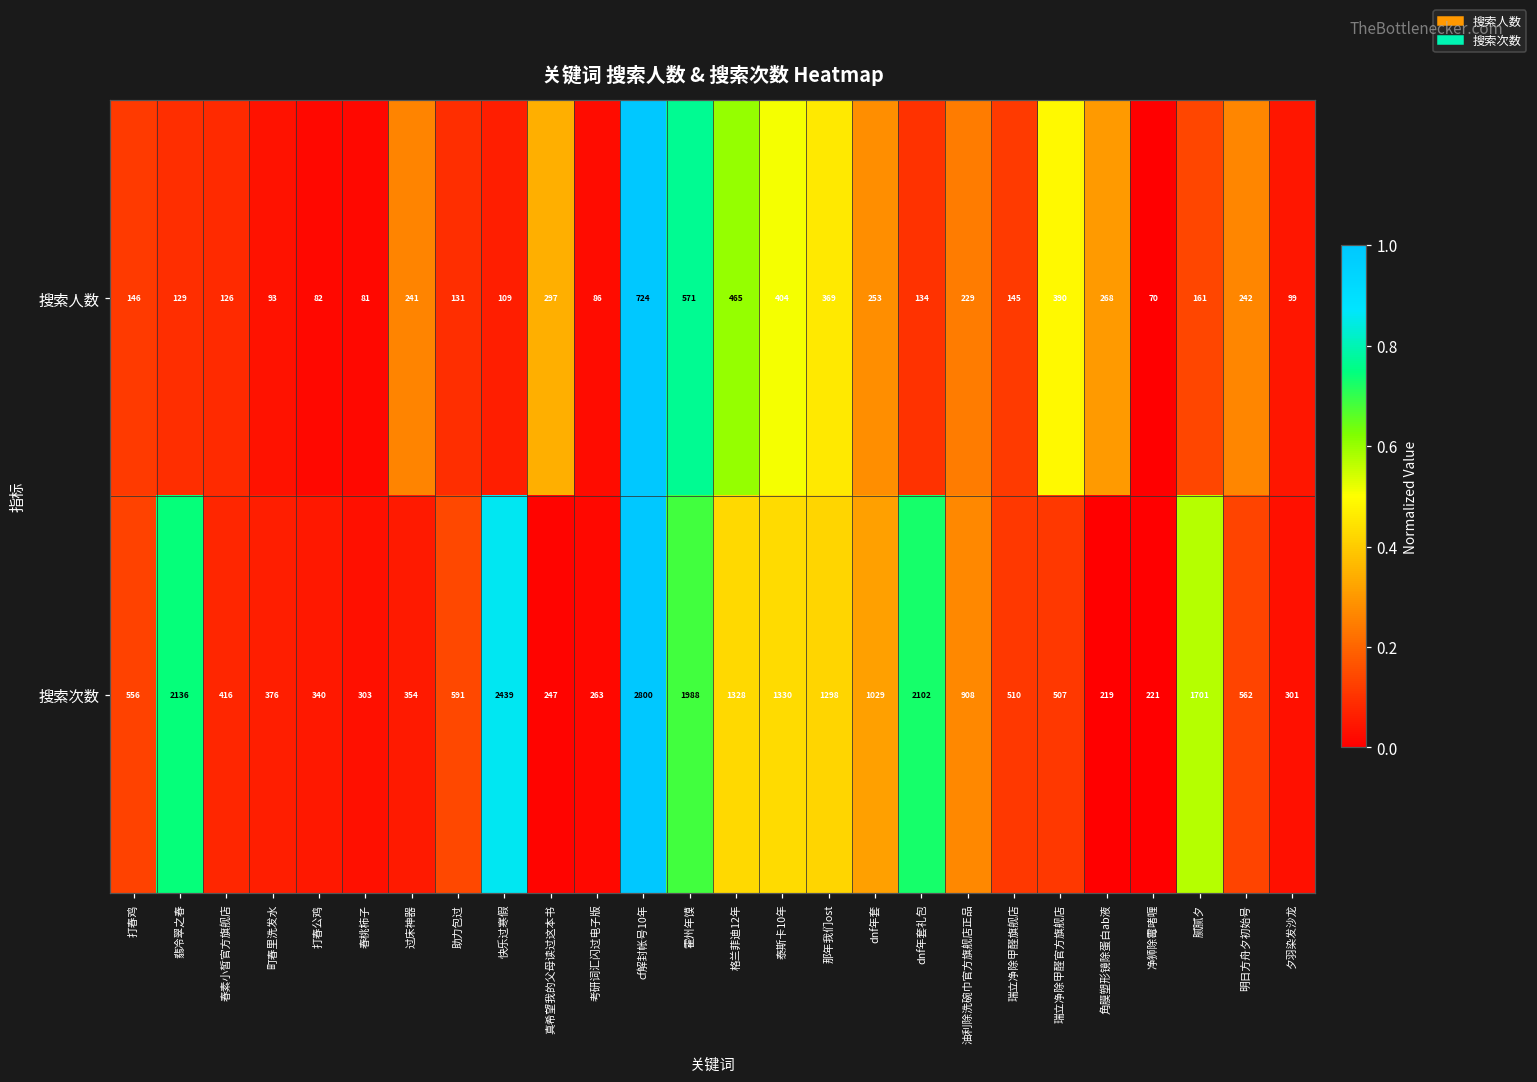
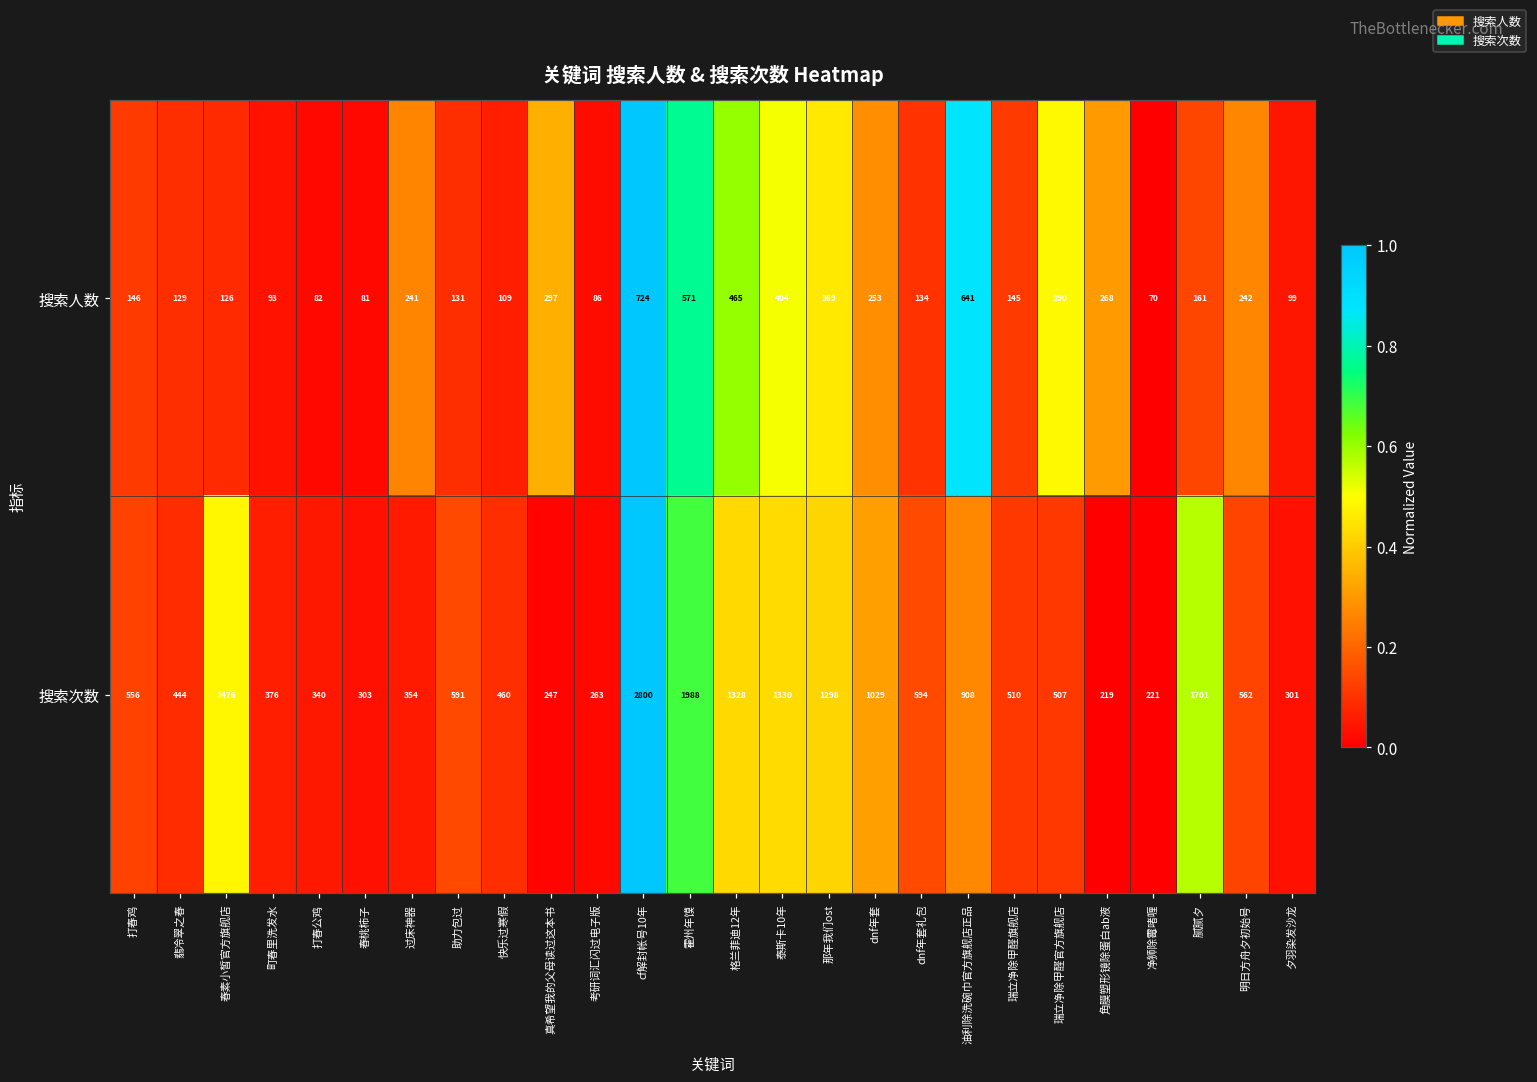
搜索人数, 油利除洗碗巾官方旗舰店正品: 229 -> 641
搜索次数, 翡冷翠之春: 2136 -> 444
搜索次数, 春素小皙官方旗舰店: 416 -> 1476
搜索次数, 快乐过寒假: 2439 -> 460
搜索次数, dnf年套礼包: 2102 -> 594
